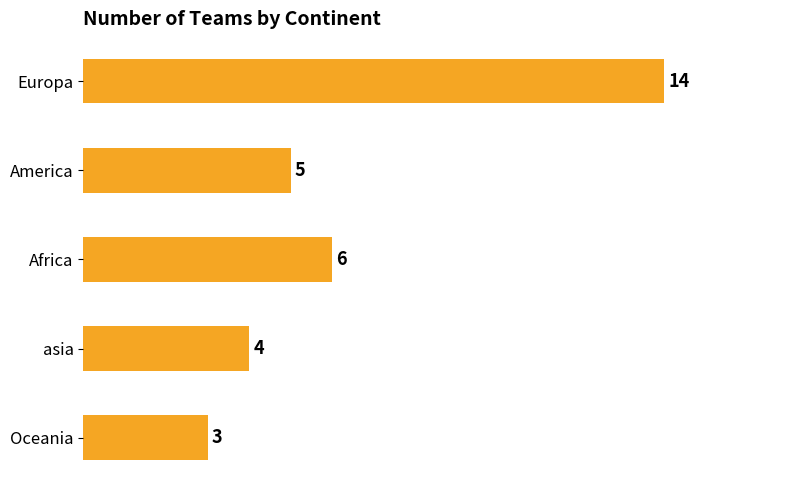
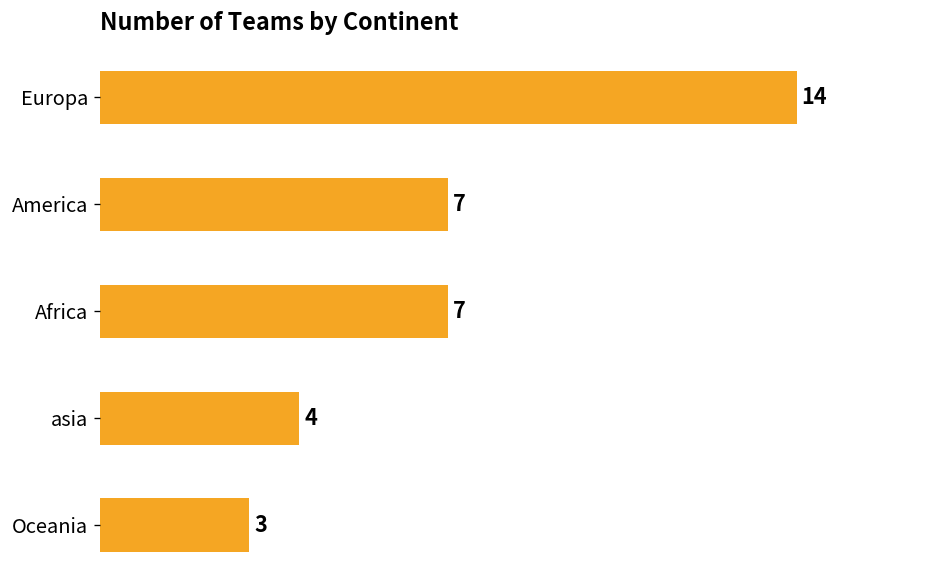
America: 5 -> 7
Africa: 6 -> 7
